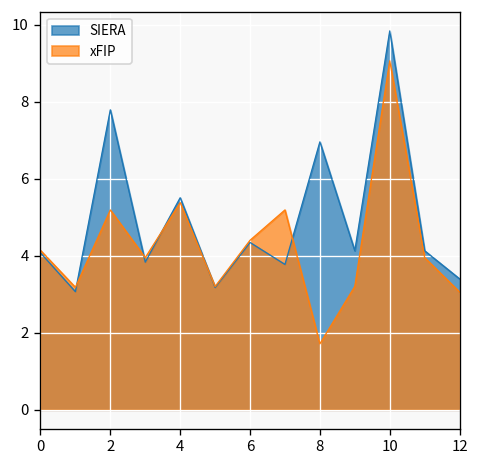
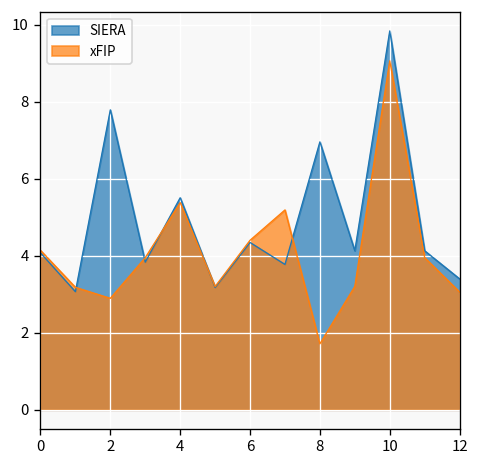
xFIP, 2: 5.2 -> 2.9
